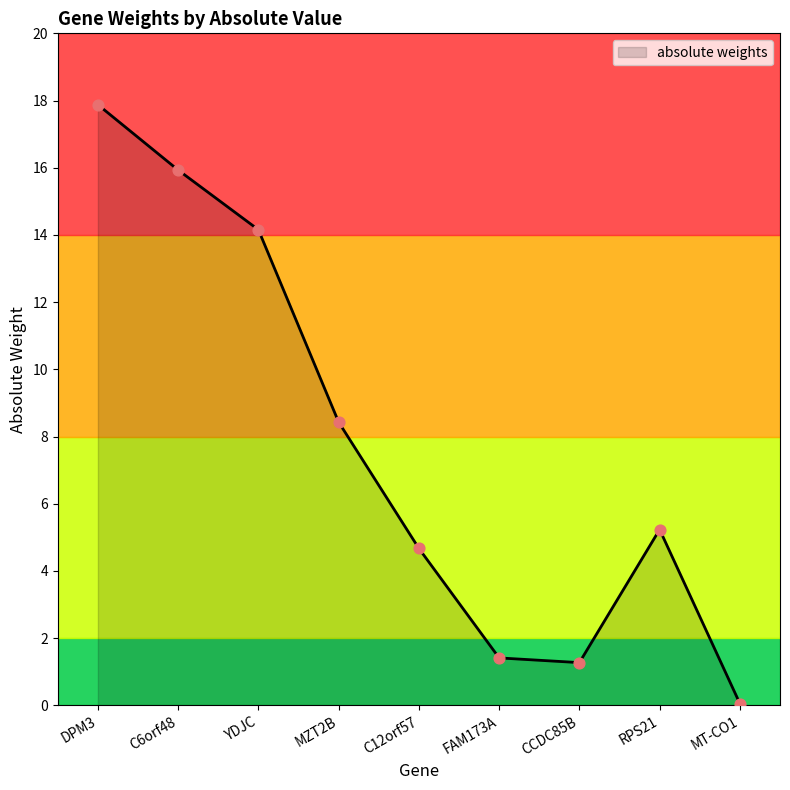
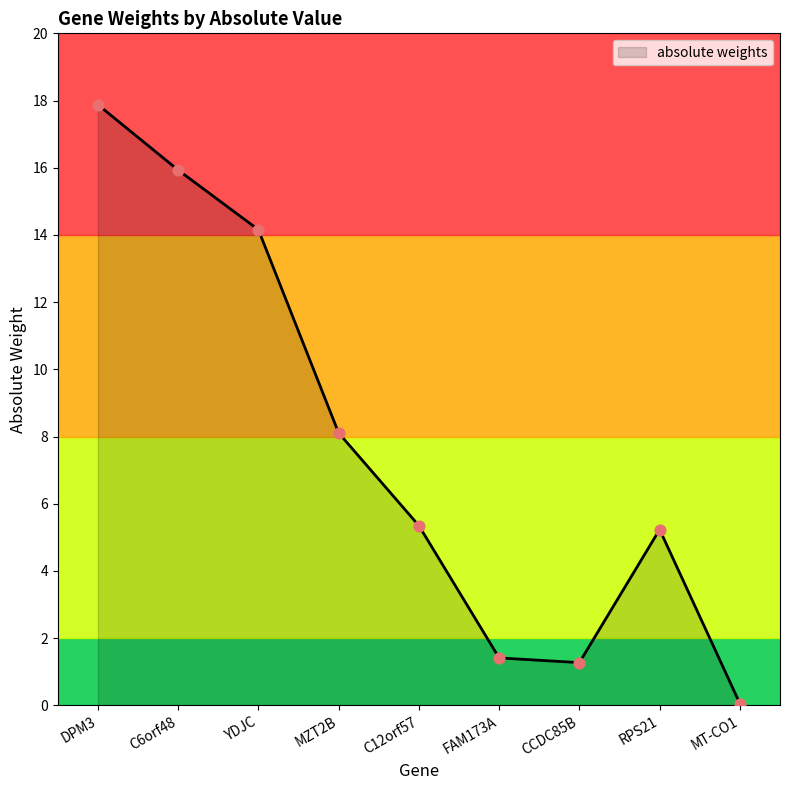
MZT2B: 8.4 -> 8.1
C12orf57: 4.7 -> 5.3
